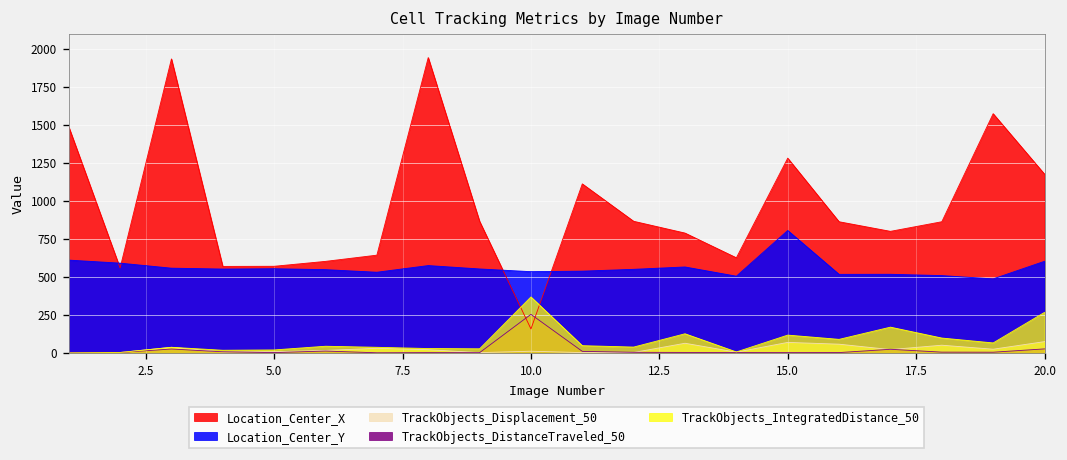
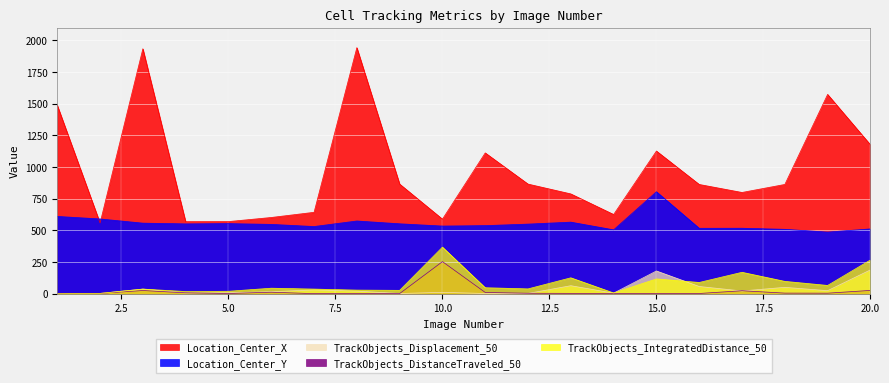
Location_Center_X, 10.0: 160 -> 590
Location_Center_X, 15.0: 1280 -> 1130
TrackObjects_Displacement_50, 15.0: 70 -> 180
Location_Center_Y, 20.0: 600 -> 510
TrackObjects_Displacement_50, 20.0: 70 -> 190
